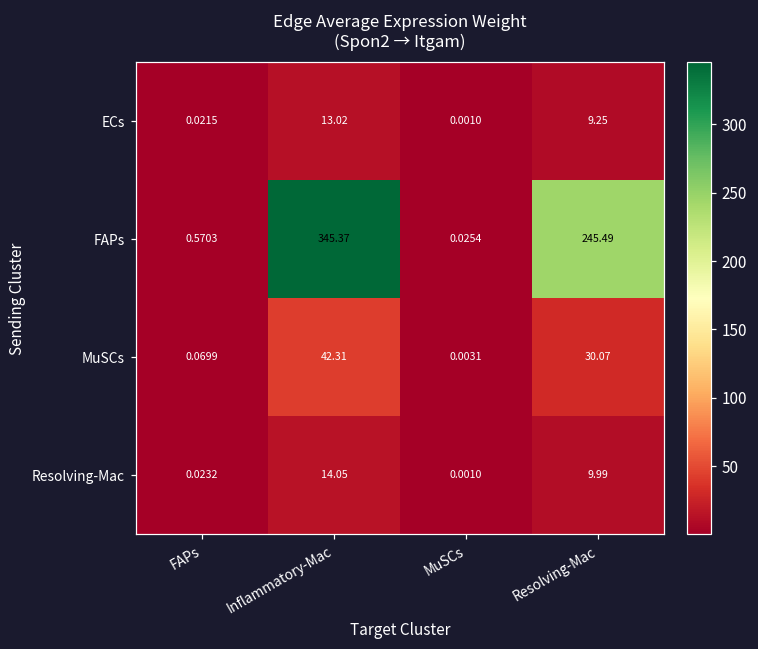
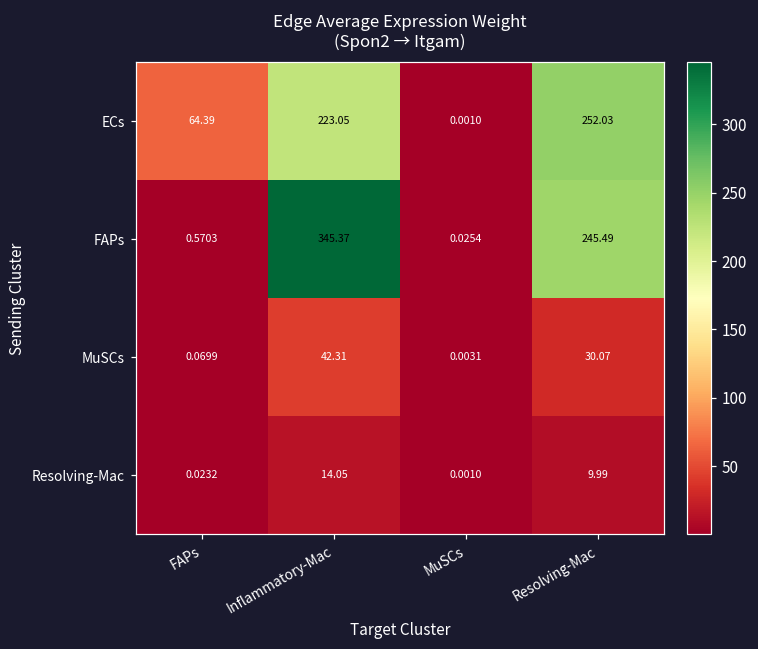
ECs, FAPs: 0.0215 -> 64.39
ECs, Inflammatory-Mac: 13.02 -> 223.05
ECs, Resolving-Mac: 9.25 -> 252.03
